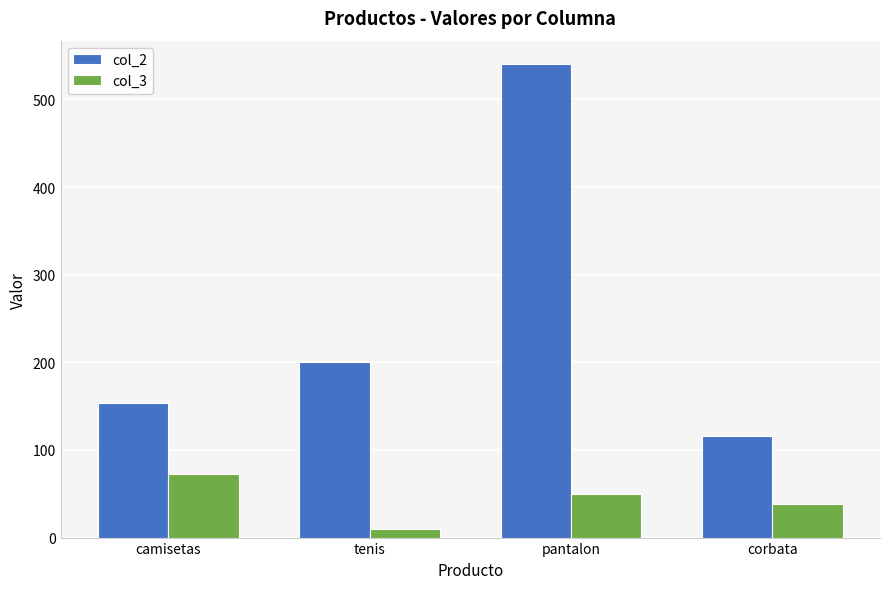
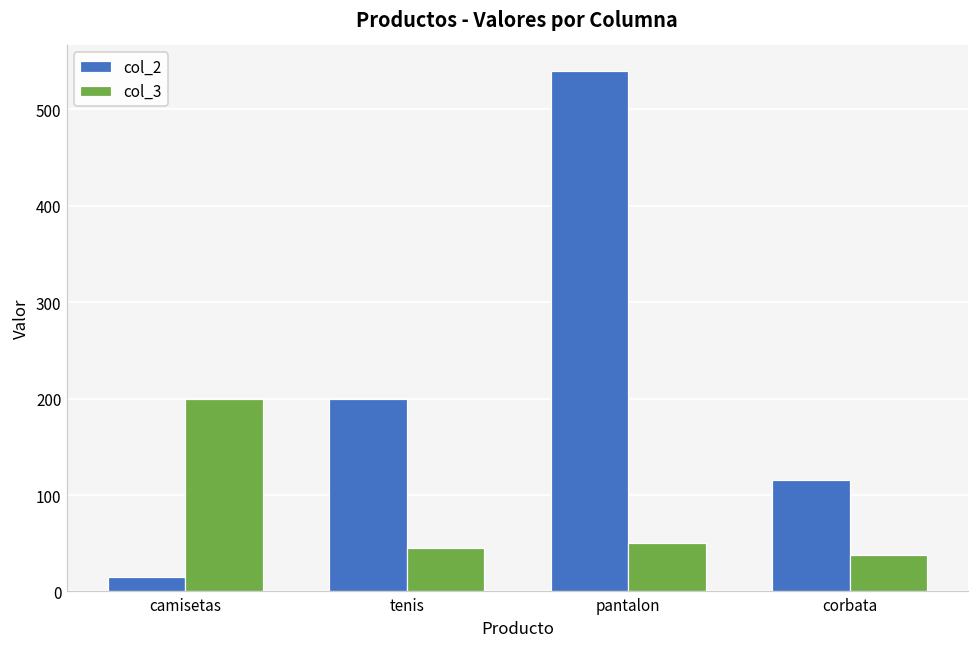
col_2, camisetas: 150 -> 20
col_3, camisetas: 70 -> 200
col_3, tenis: 10 -> 50
